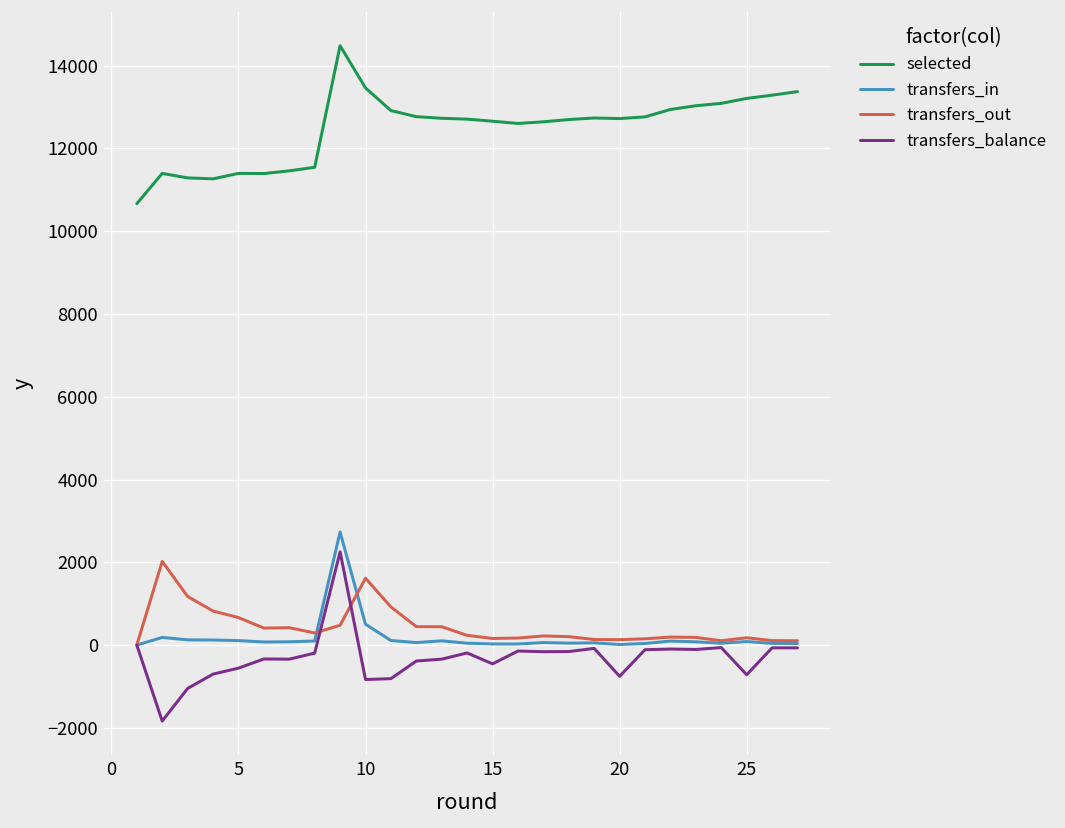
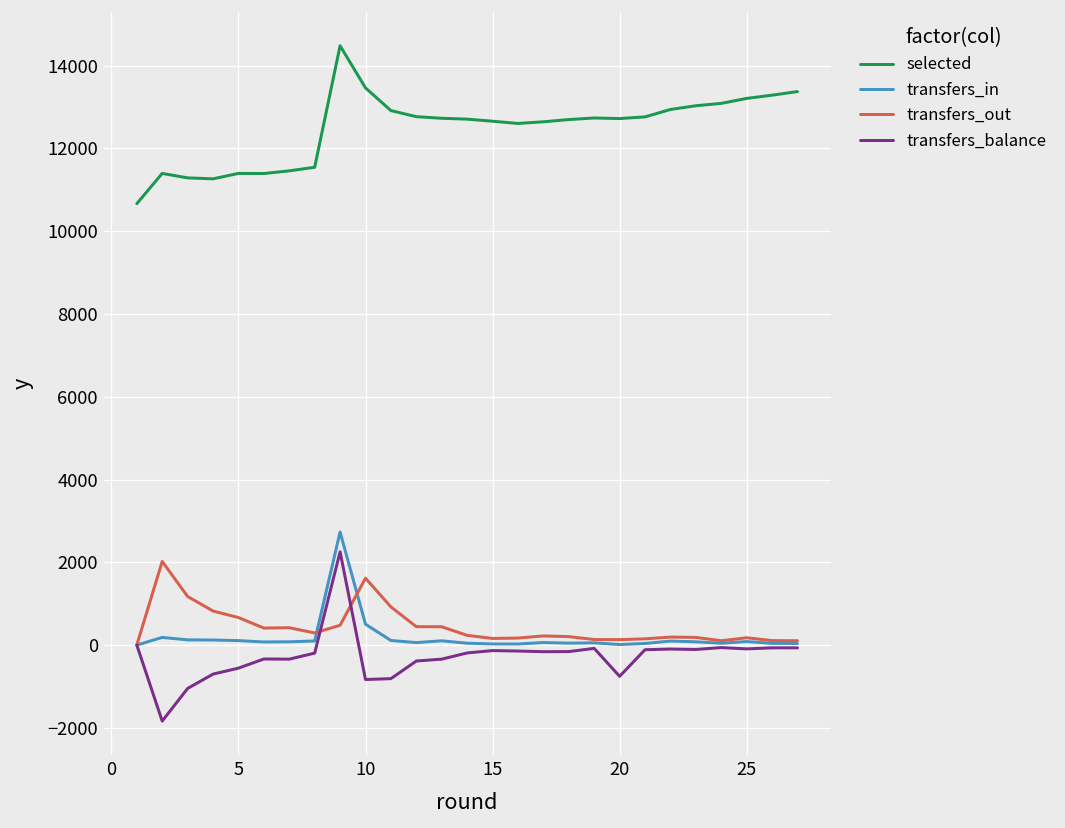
transfers_balance, 15: -500 -> -100
transfers_balance, 25: -700 -> -100
